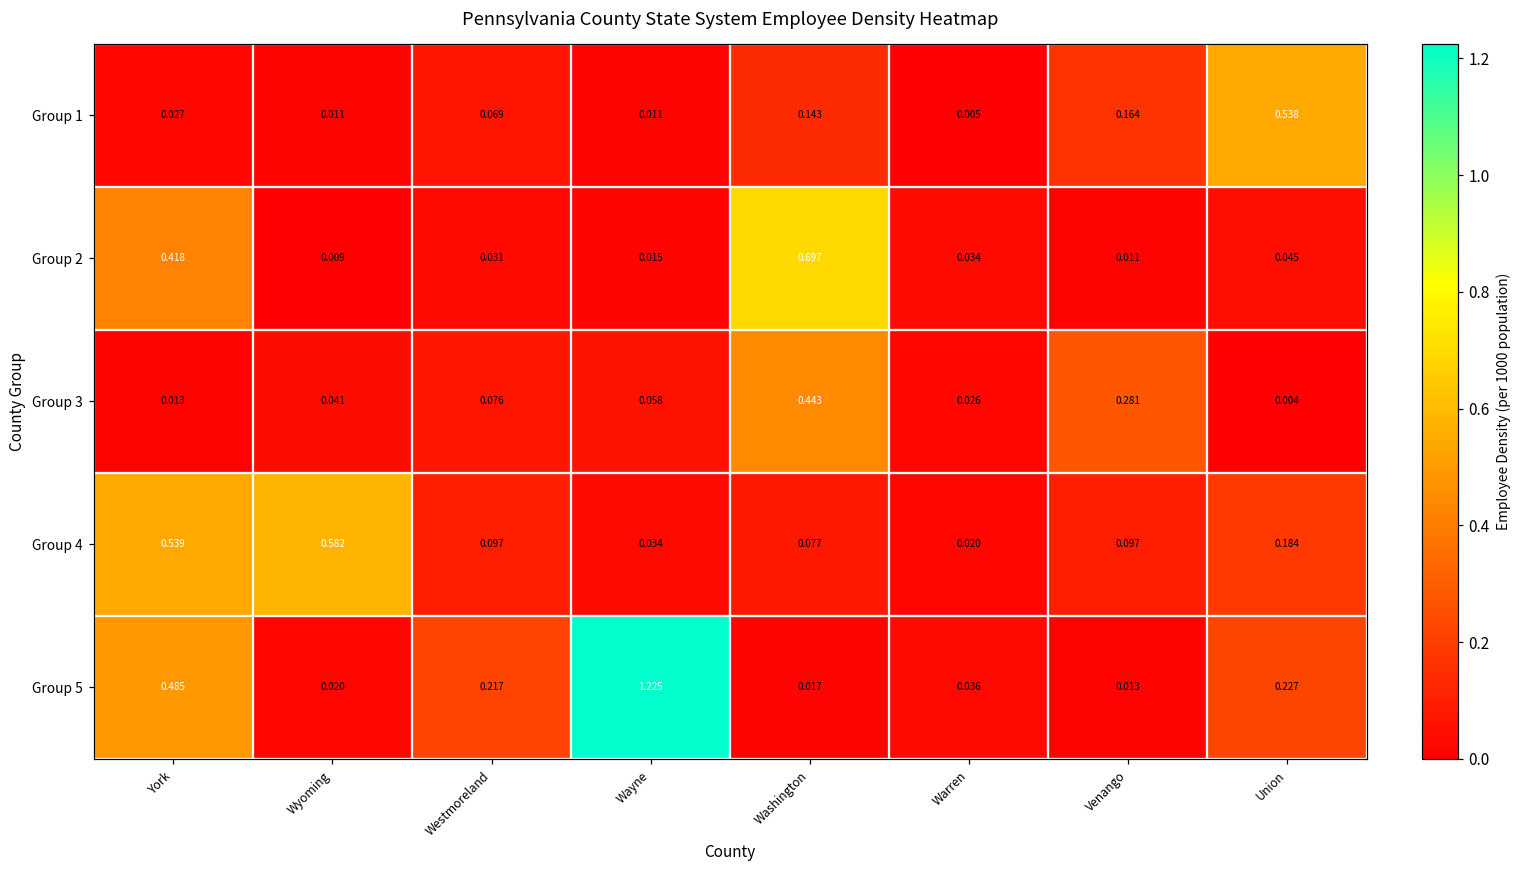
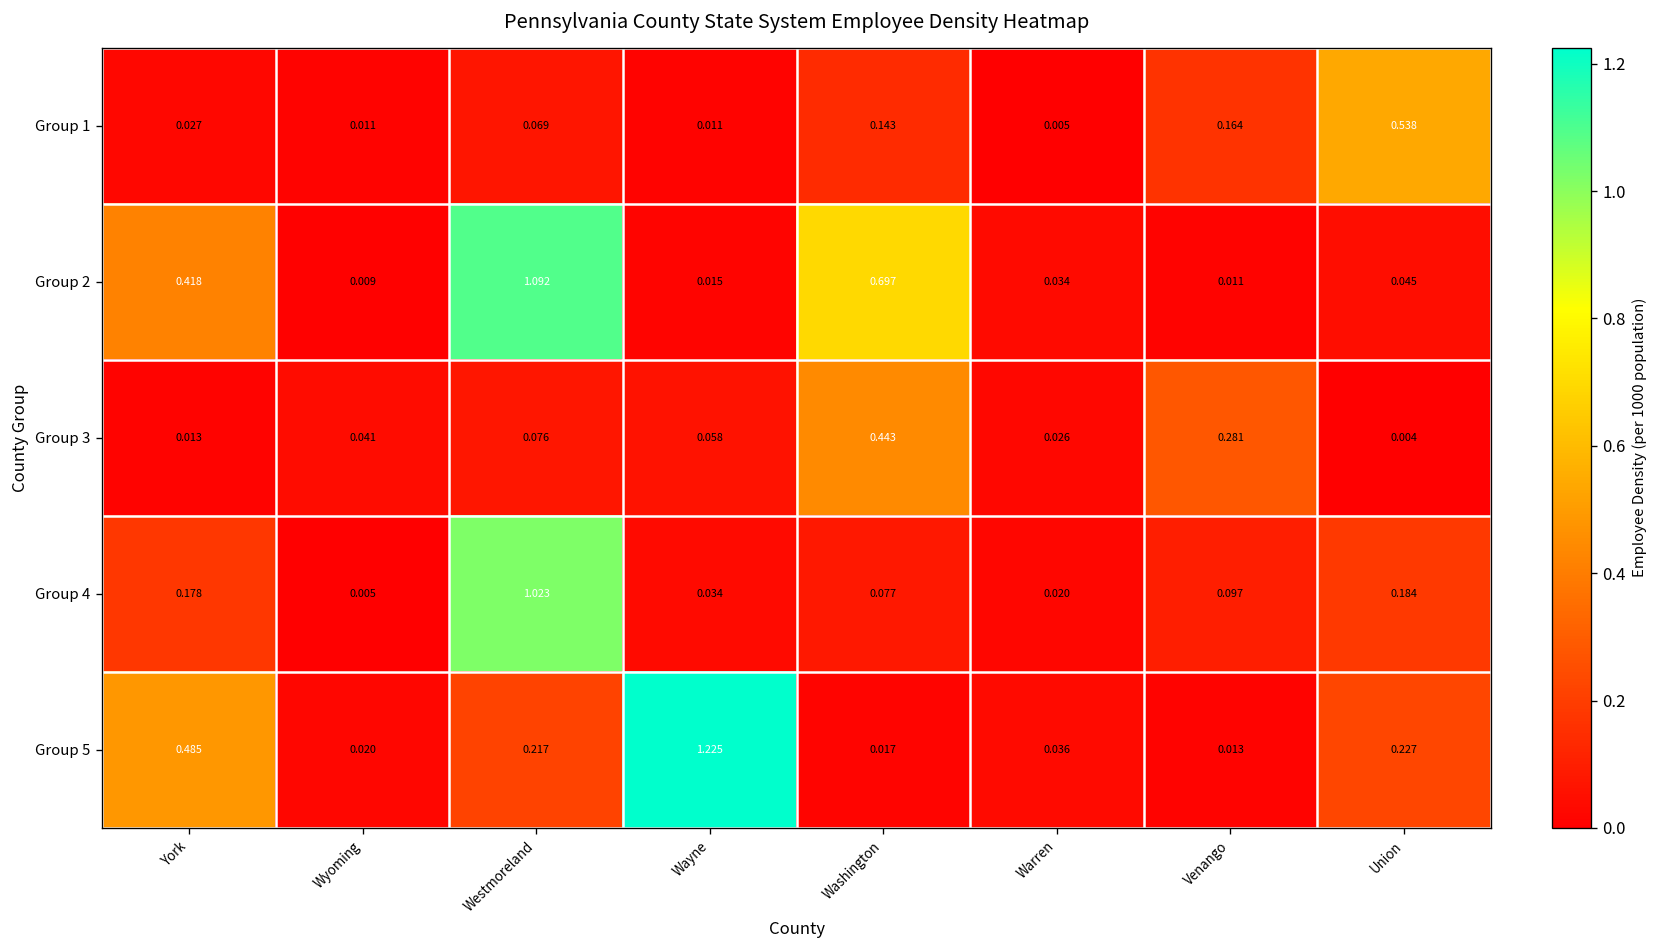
Group 2, Westmoreland: 0.031 -> 1.092
Group 4, York: 0.539 -> 0.178
Group 4, Wyoming: 0.582 -> 0.005
Group 4, Westmoreland: 0.097 -> 1.023
